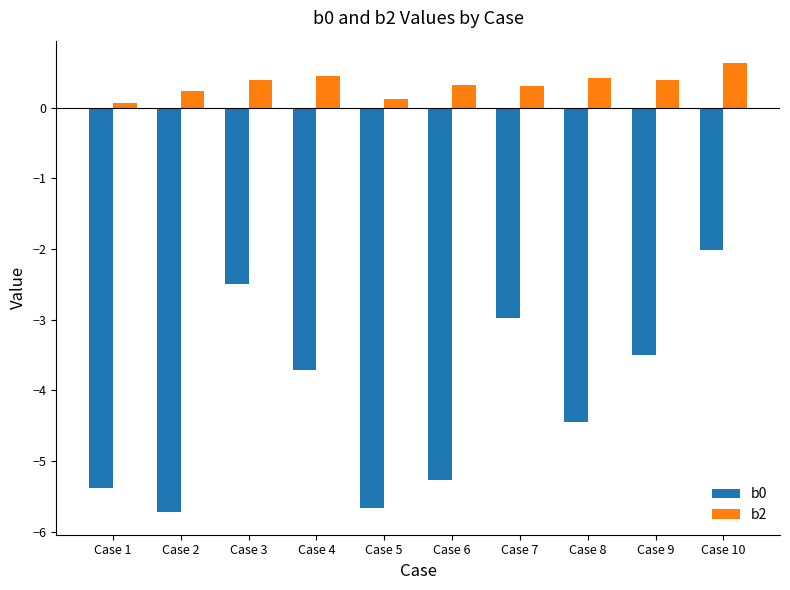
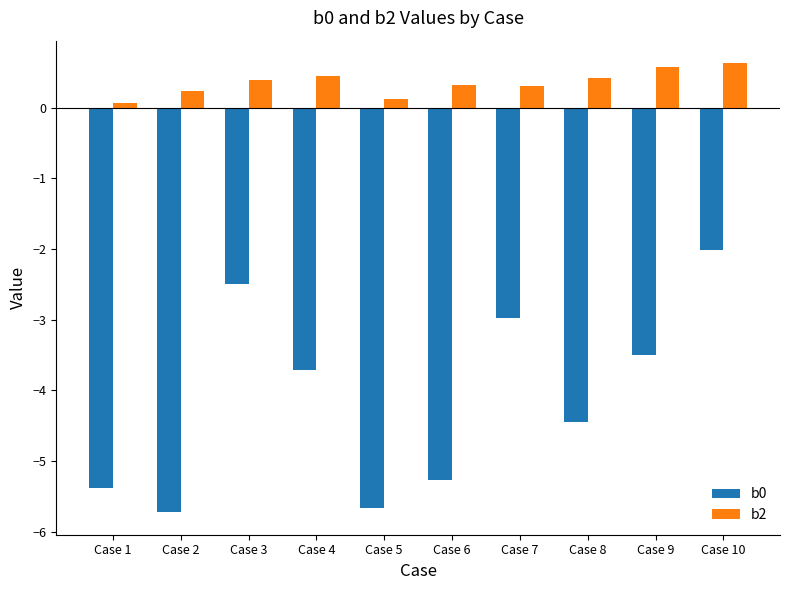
b2, Case 9: 0.4 -> 0.6
